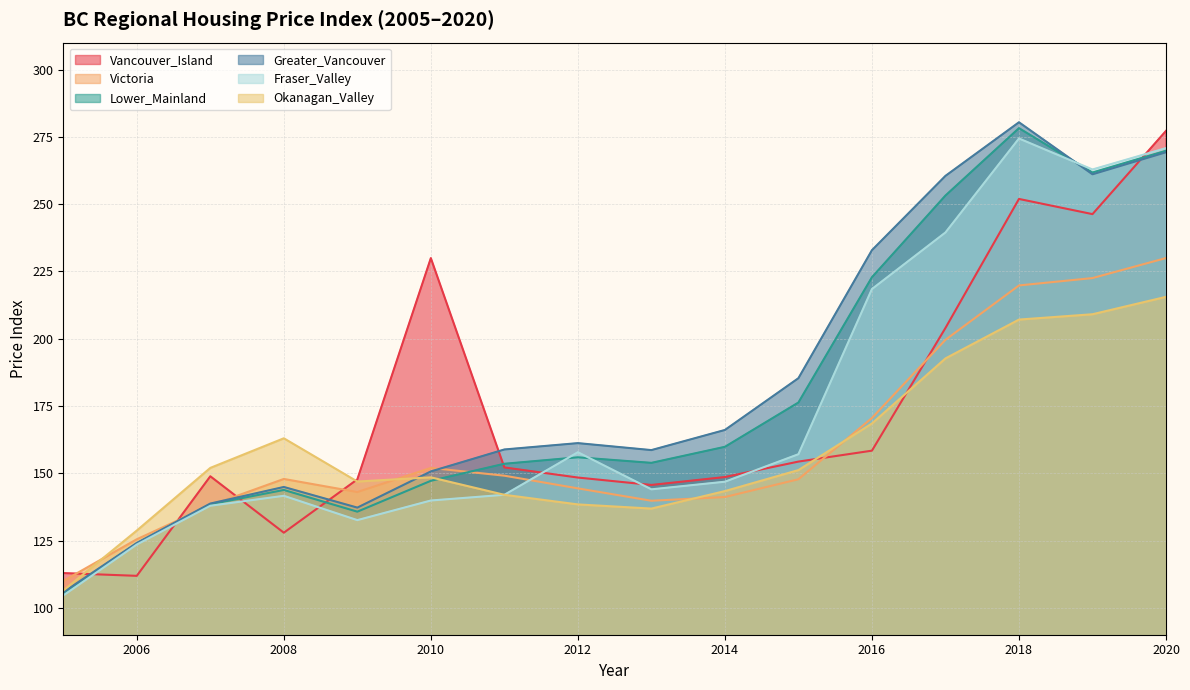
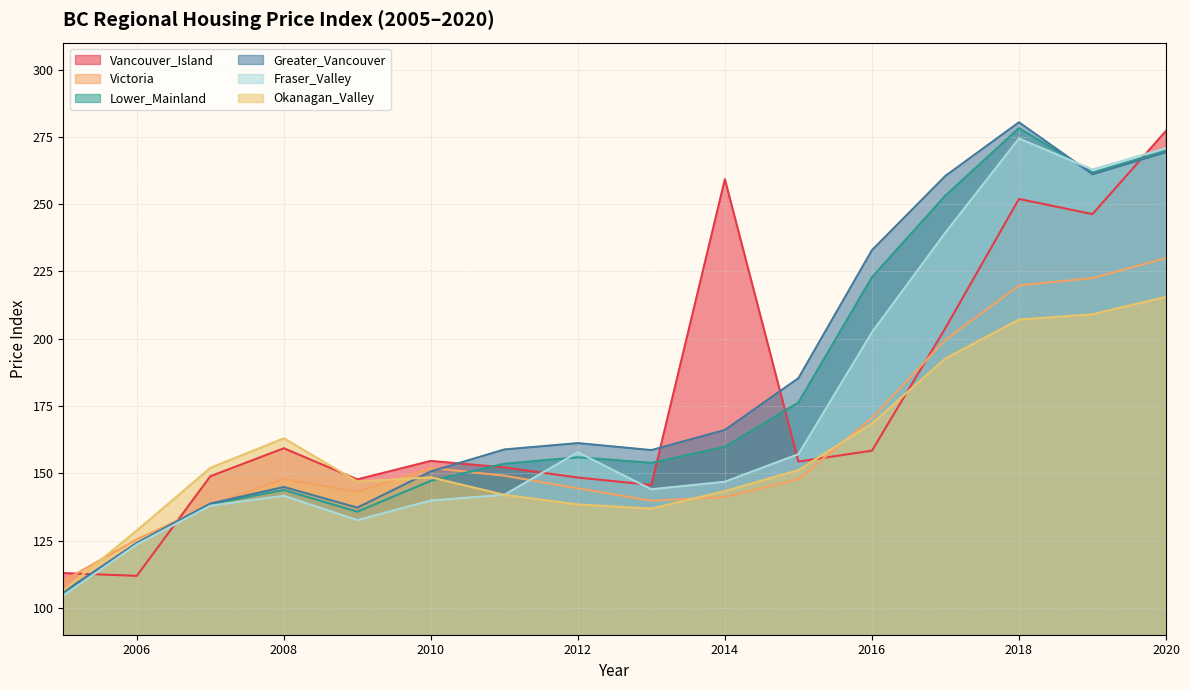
Vancouver_Island, 2008: 128 -> 159
Vancouver_Island, 2010: 230 -> 155
Vancouver_Island, 2014: 149 -> 259
Fraser_Valley, 2016: 218 -> 202
